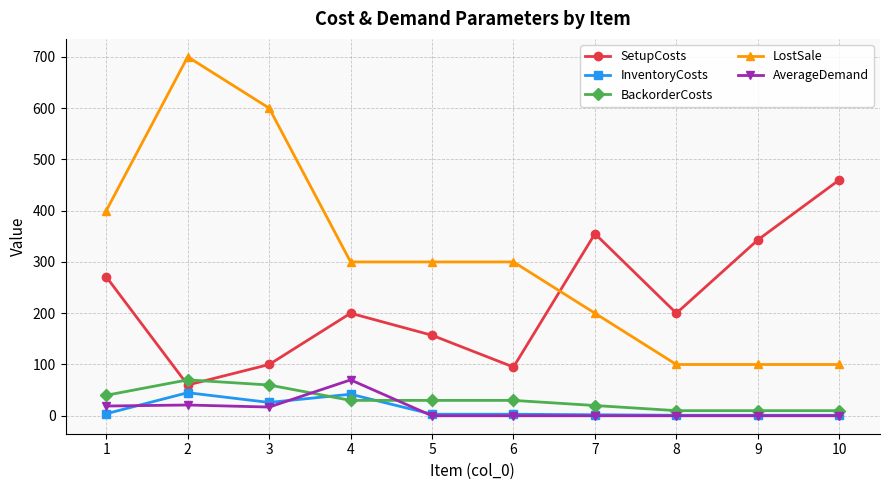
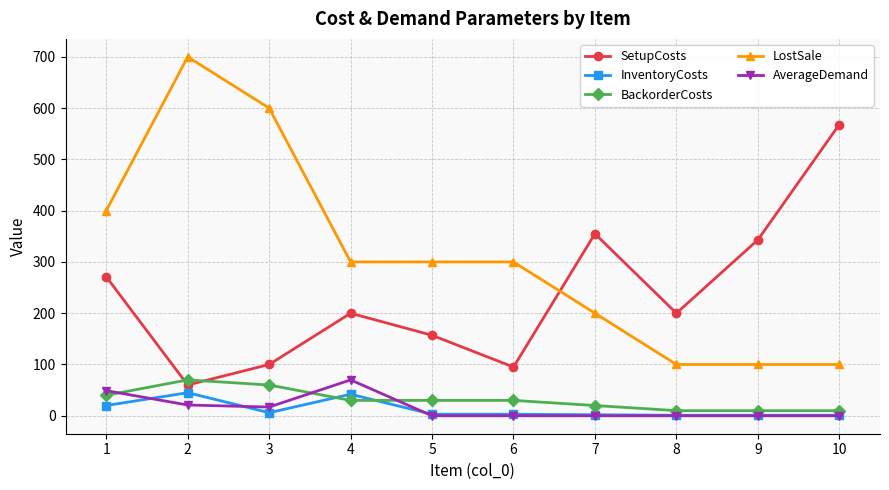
InventoryCosts, 1: 0 -> 20
AverageDemand, 1: 20 -> 50
InventoryCosts, 3: 30 -> 10
SetupCosts, 10: 460 -> 570
